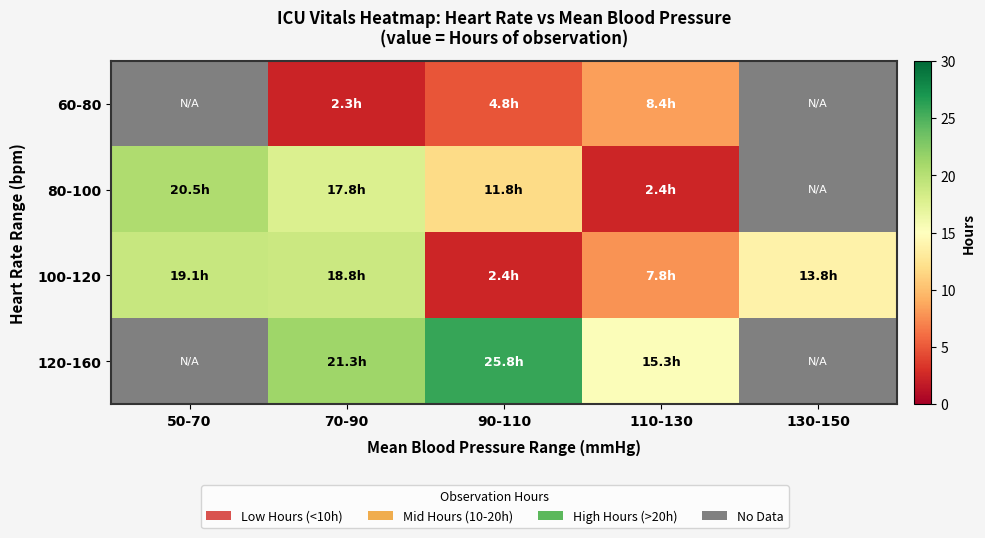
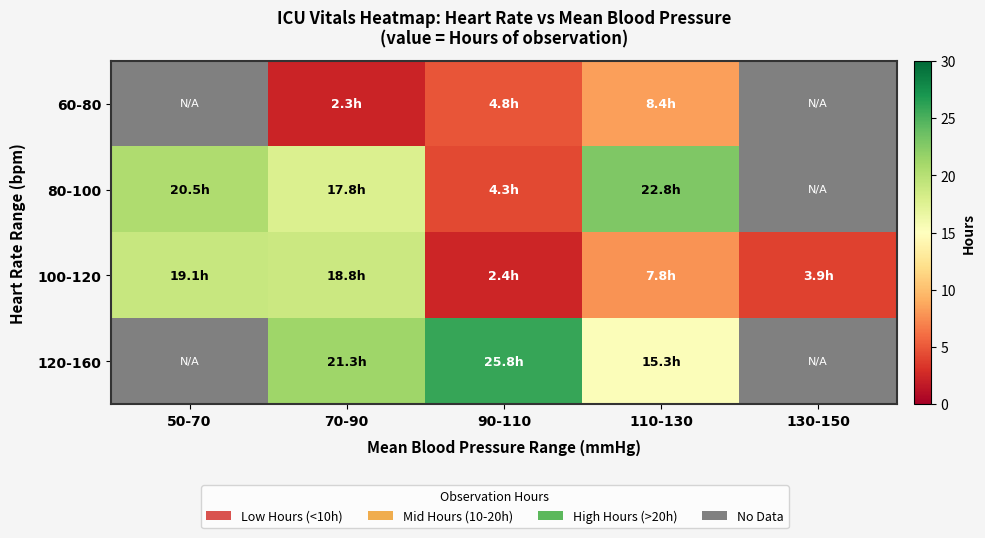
80-100, 90-110: 11.8h -> 4.3h
80-100, 110-130: 2.4h -> 22.8h
100-120, 130-150: 13.8h -> 3.9h
